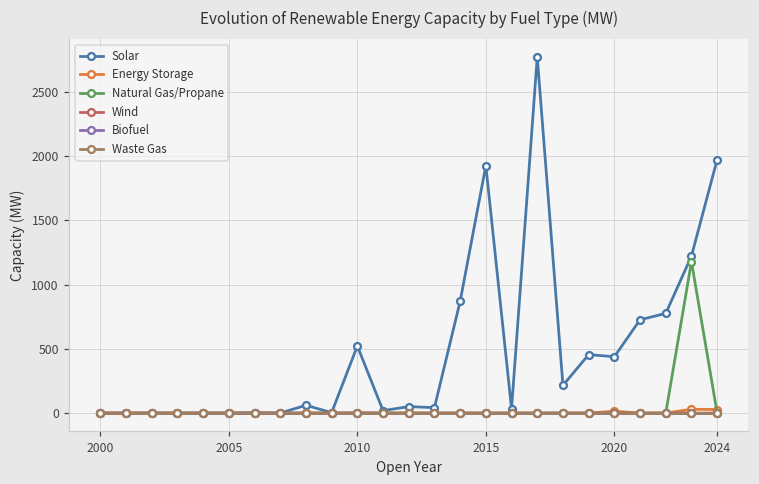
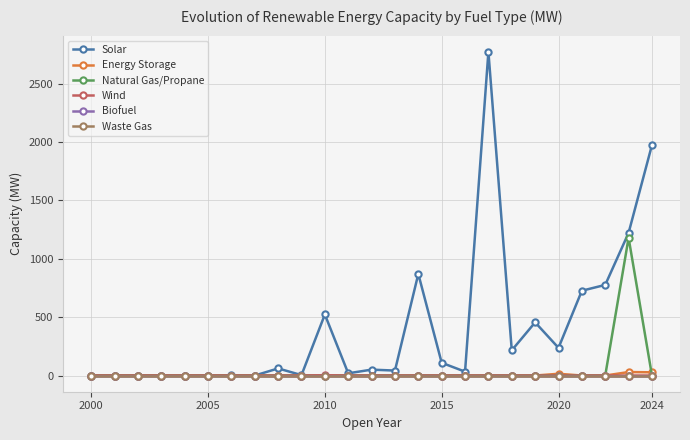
Solar, 2015: 1930 -> 110
Solar, 2020: 440 -> 240
